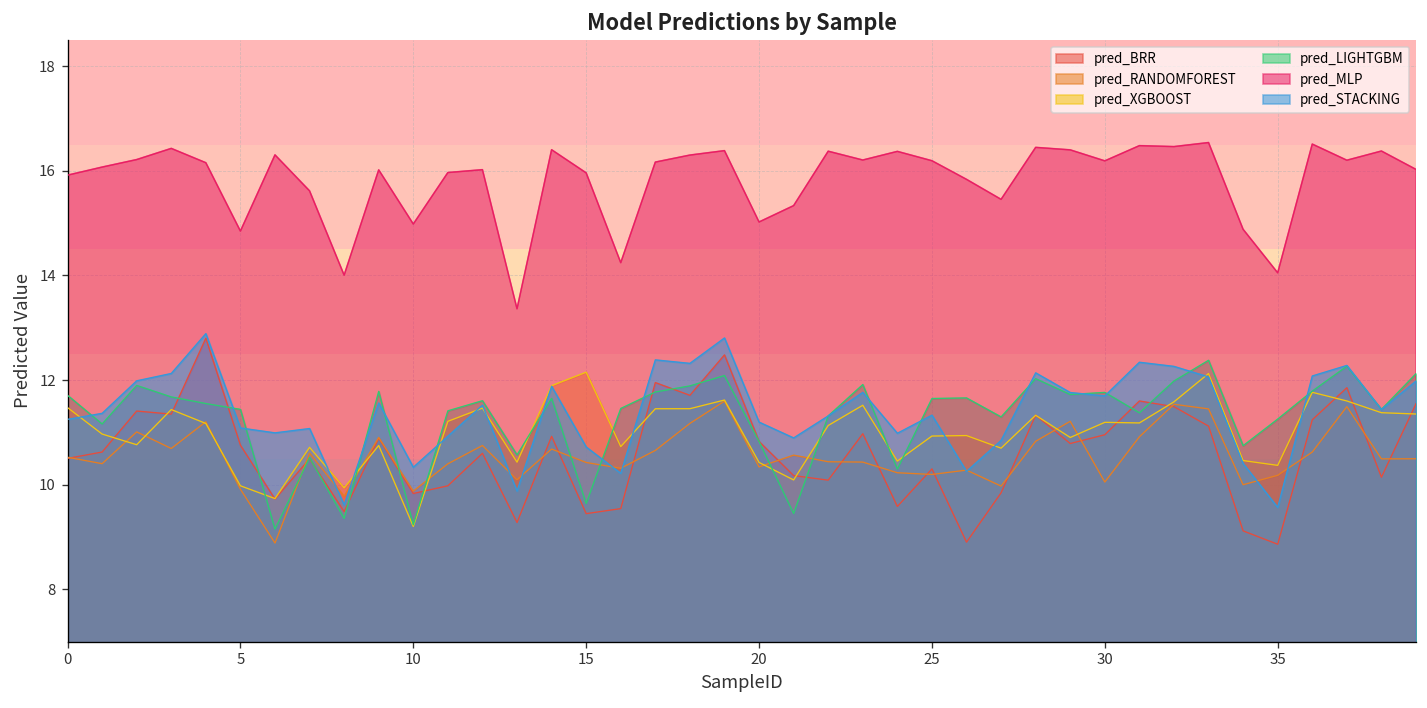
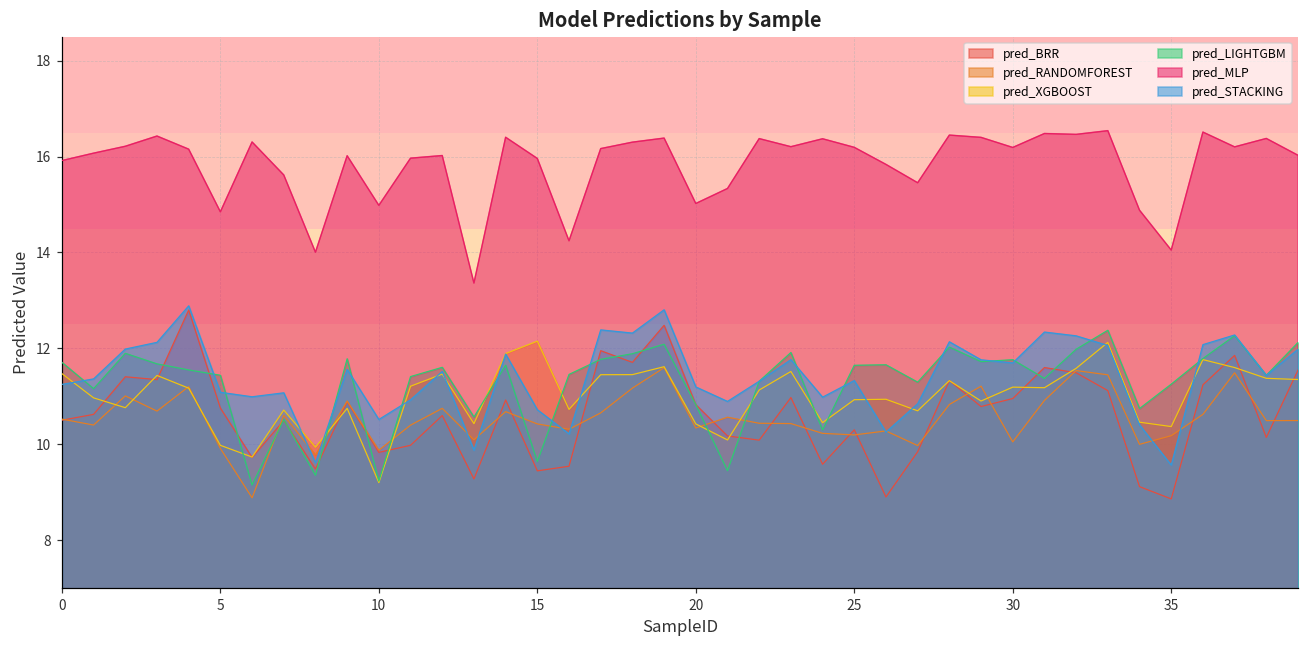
pred_STACKING, 10: 10.3 -> 10.5
